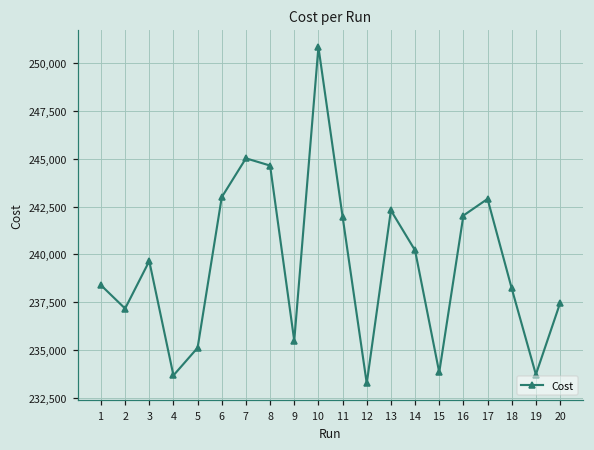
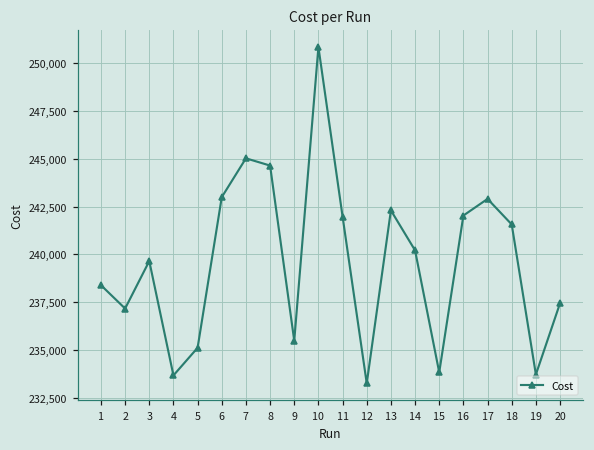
18: 238,200 -> 241,600
